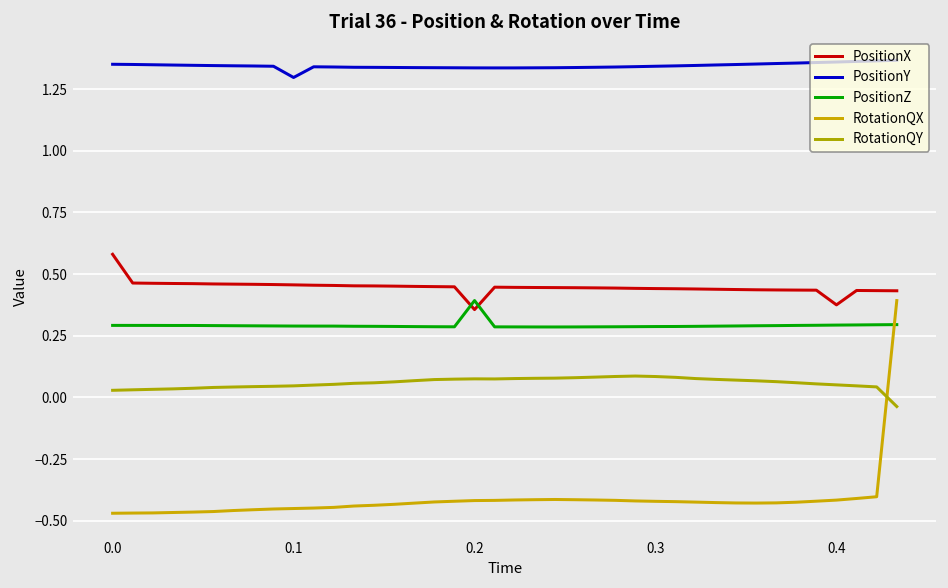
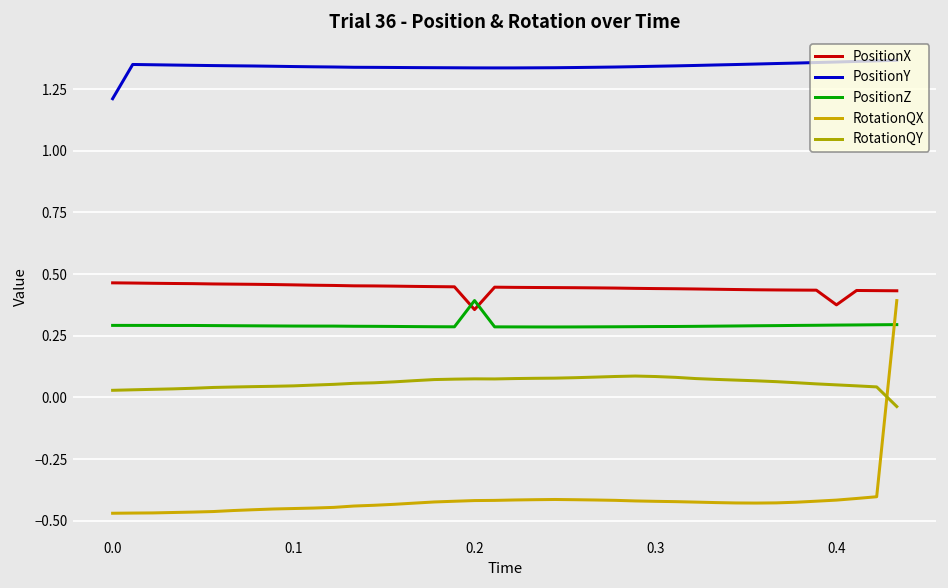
PositionX, 0.0: 0.58 -> 0.46
PositionY, 0.0: 1.35 -> 1.21
PositionY, 0.1: 1.30 -> 1.34
